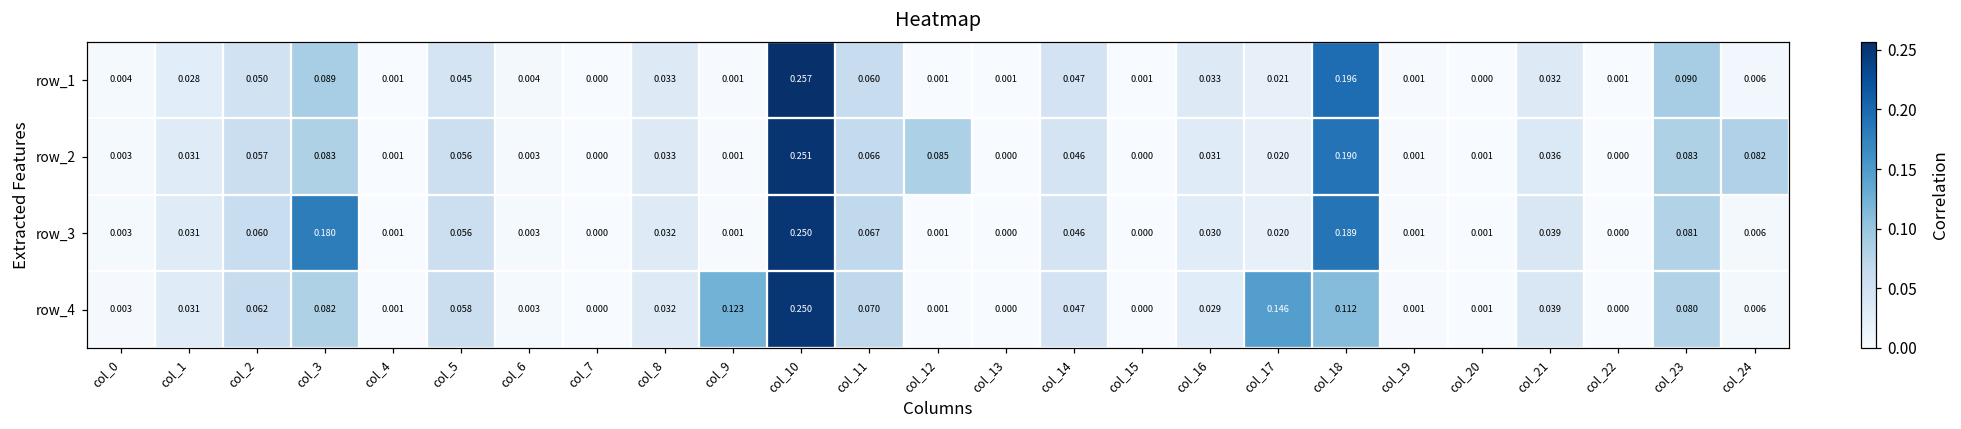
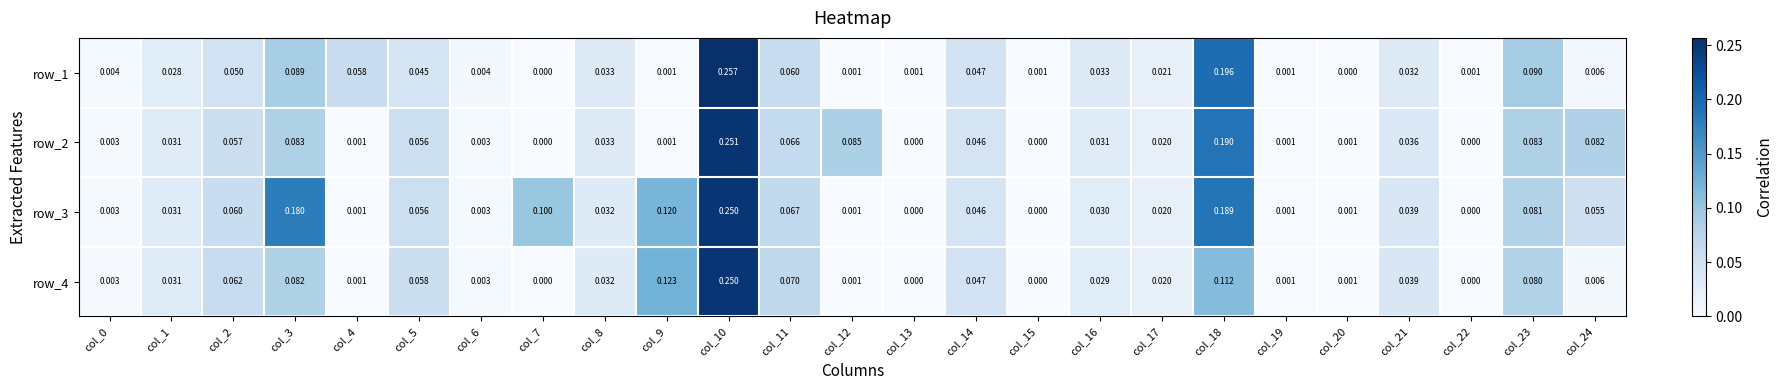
row_1, col_4: 0.001 -> 0.058
row_3, col_7: 0.000 -> 0.100
row_3, col_9: 0.001 -> 0.120
row_3, col_24: 0.006 -> 0.055
row_4, col_17: 0.146 -> 0.020
